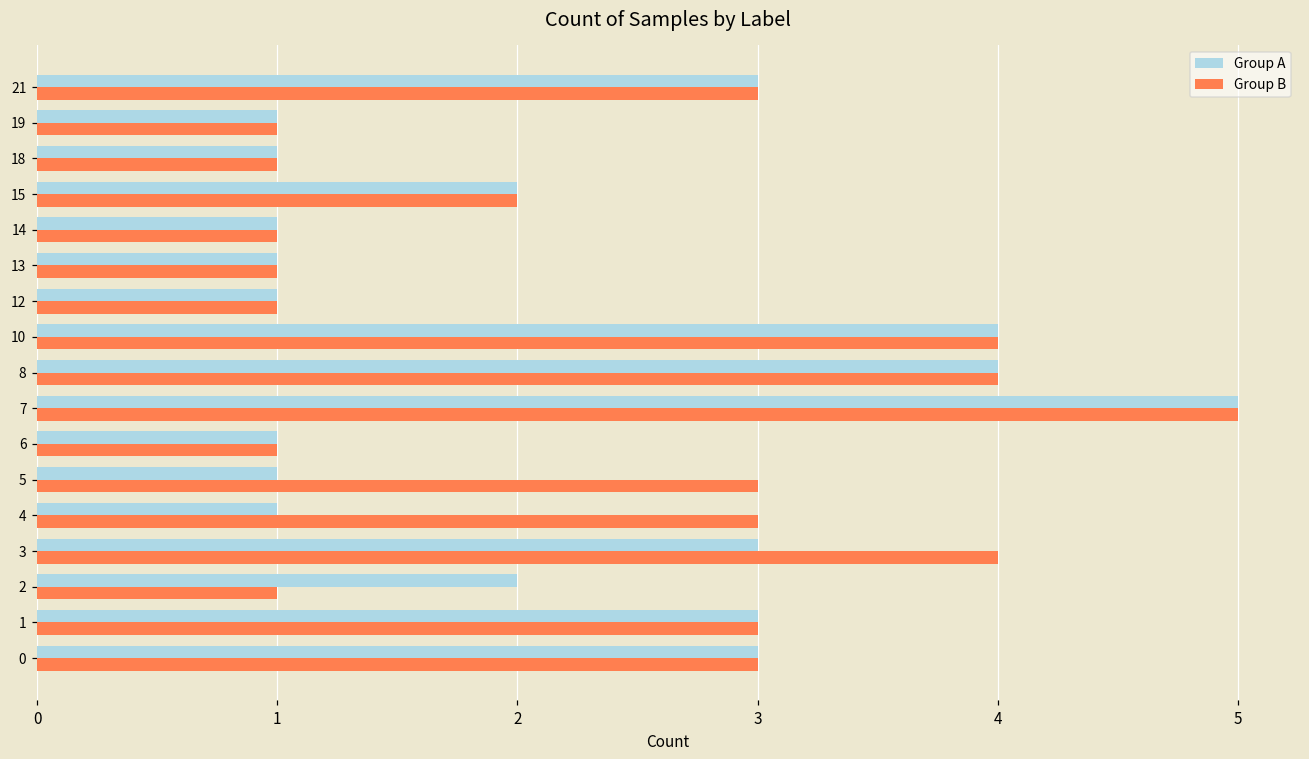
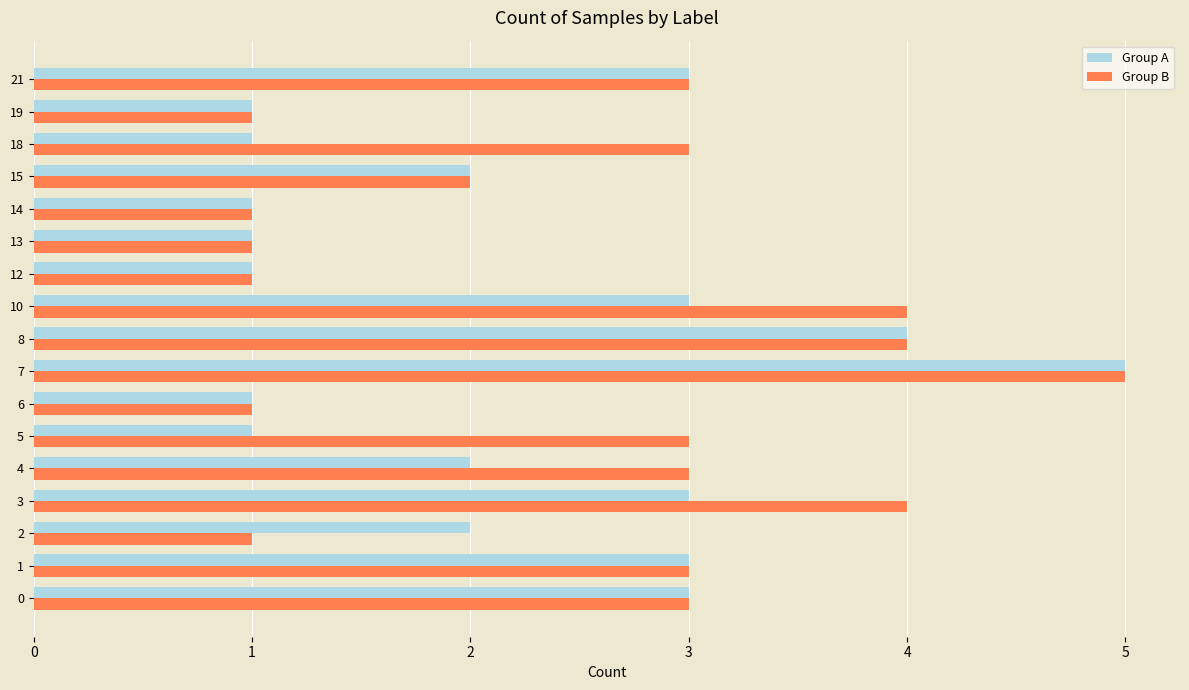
Group B, 18: 1 -> 3
Group A, 10: 4 -> 3
Group A, 4: 1 -> 2
